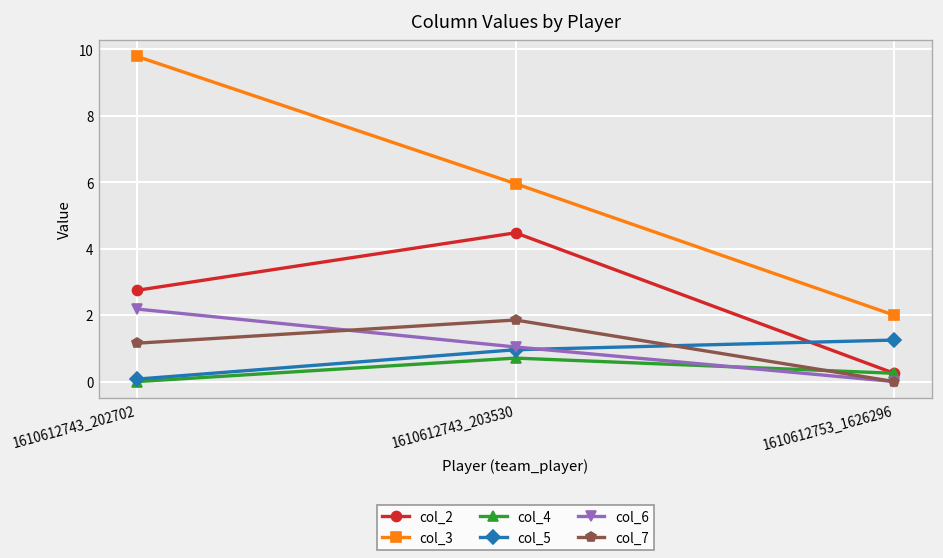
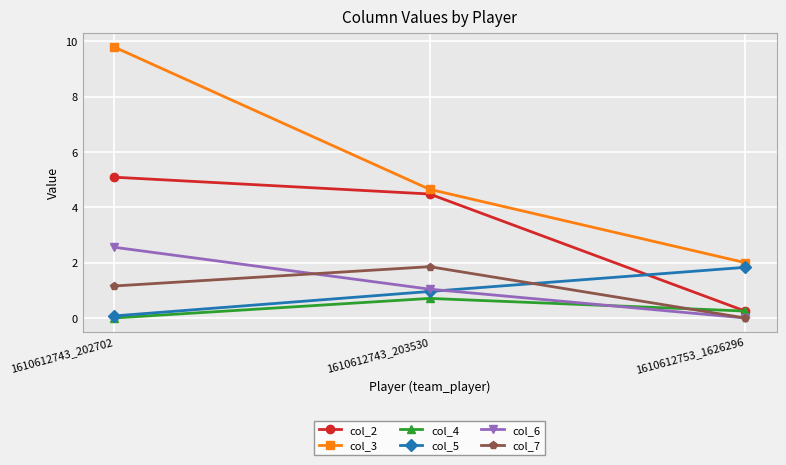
col_2, 1610612743_202702: 2.7 -> 5.1
col_6, 1610612743_202702: 2.2 -> 2.6
col_3, 1610612743_203530: 6.0 -> 4.6
col_5, 1610612753_1626296: 1.3 -> 1.8
